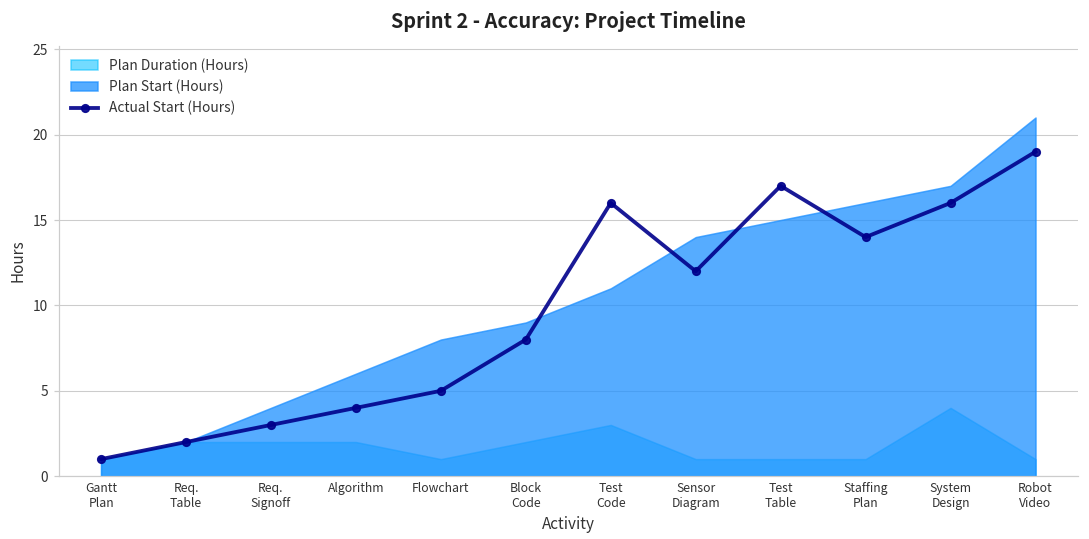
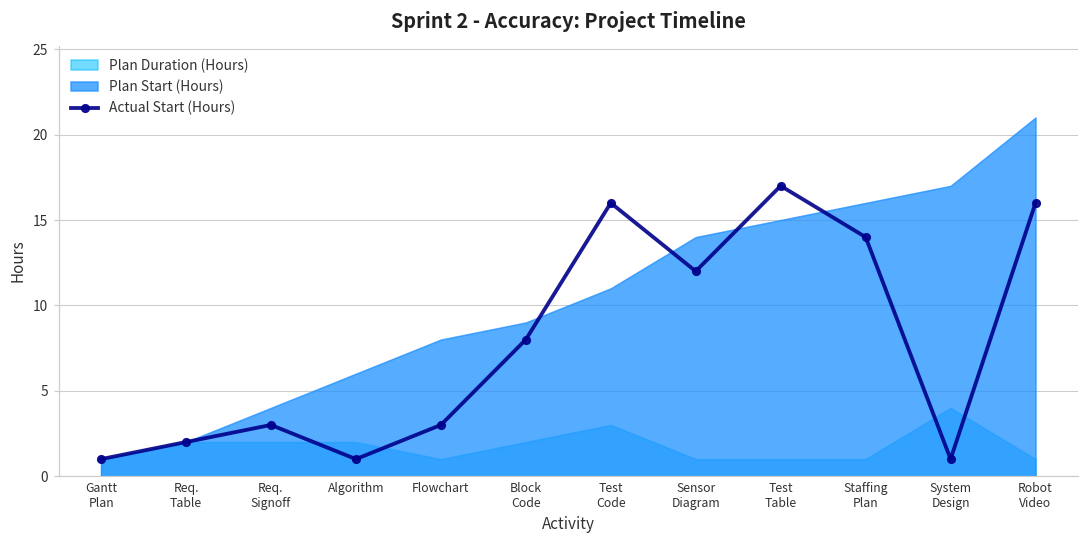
Actual Start (Hours), Algorithm: 4 -> 1
Actual Start (Hours), Flowchart: 5 -> 3
Actual Start (Hours), System Design: 16 -> 1
Actual Start (Hours), Robot Video: 19 -> 16
